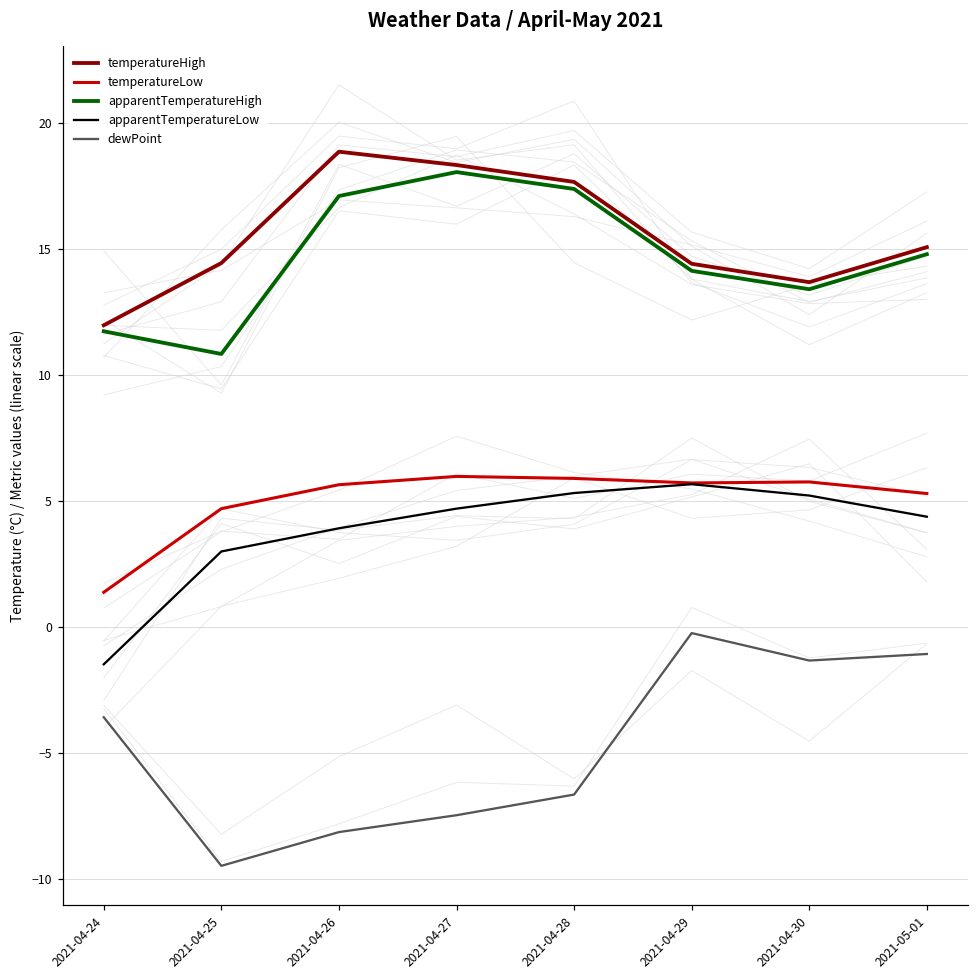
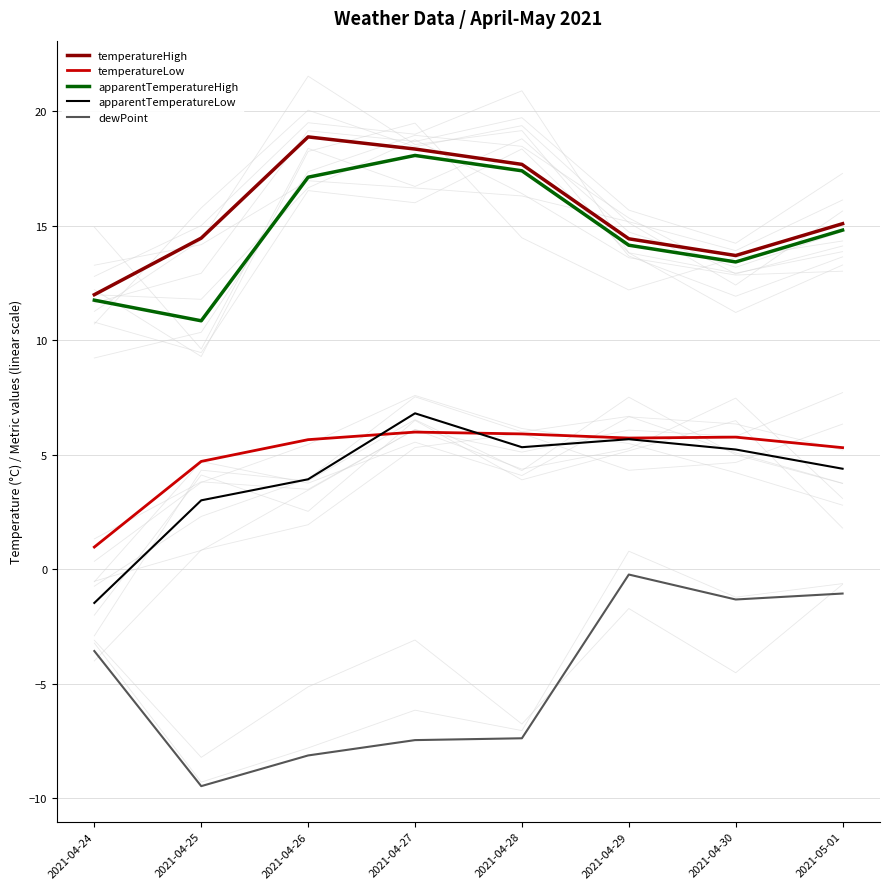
temperatureLow, 2021-04-24: 1.4 -> 1.0
apparentTemperatureLow, 2021-04-27: 4.7 -> 6.8
dewPoint, 2021-04-28: -6.7 -> -7.4
